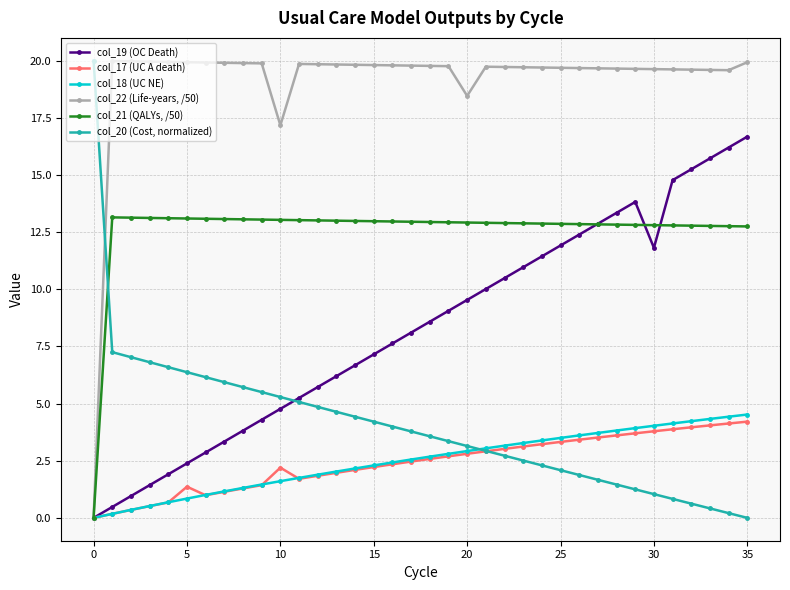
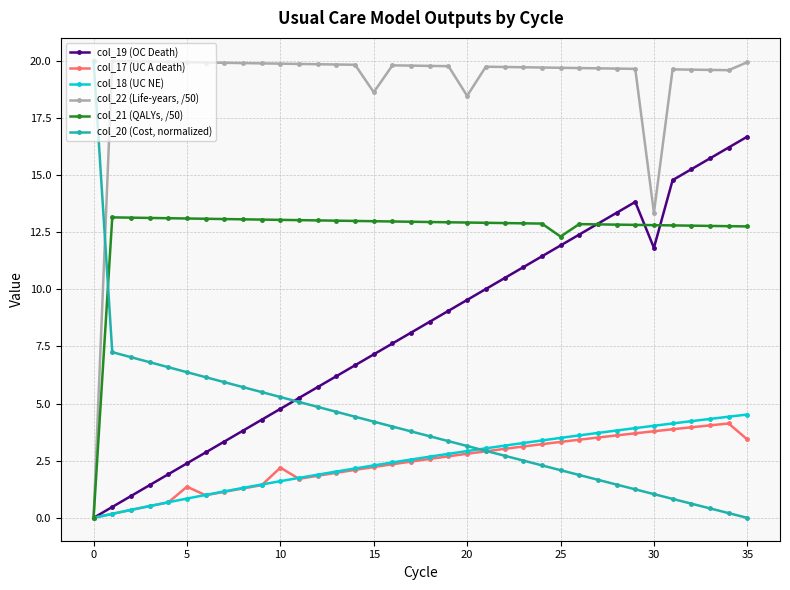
col_22 (Life-years, /50), 10: 17.2 -> 19.9
col_22 (Life-years, /50), 15: 19.8 -> 18.6
col_21 (QALYs, /50), 25: 12.9 -> 12.3
col_22 (Life-years, /50), 30: 19.6 -> 13.3
col_17 (UC A death), 35: 4.2 -> 3.4
